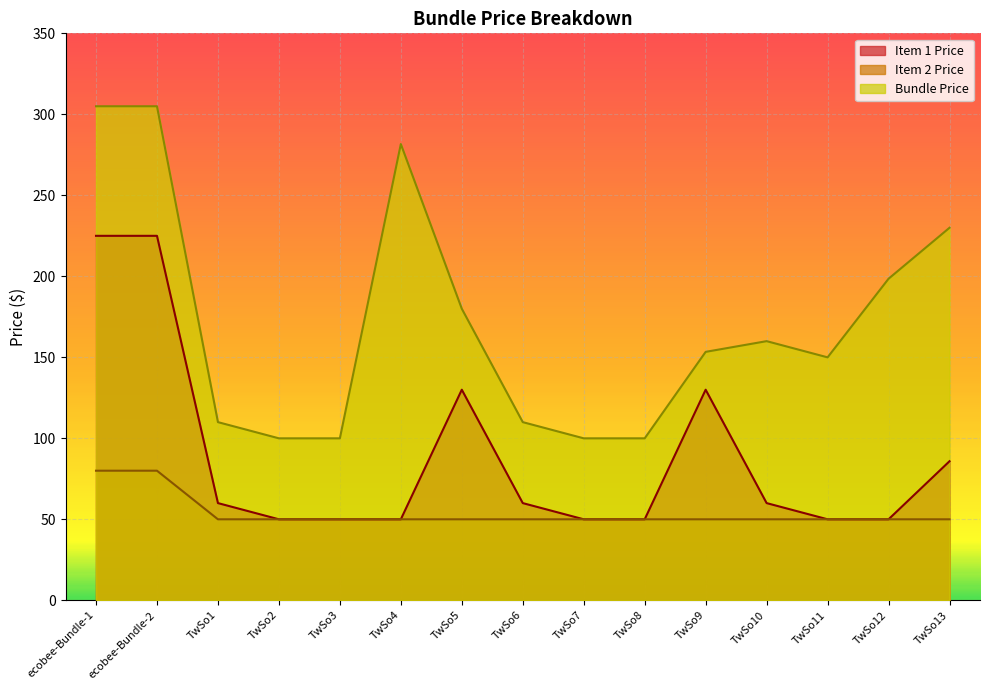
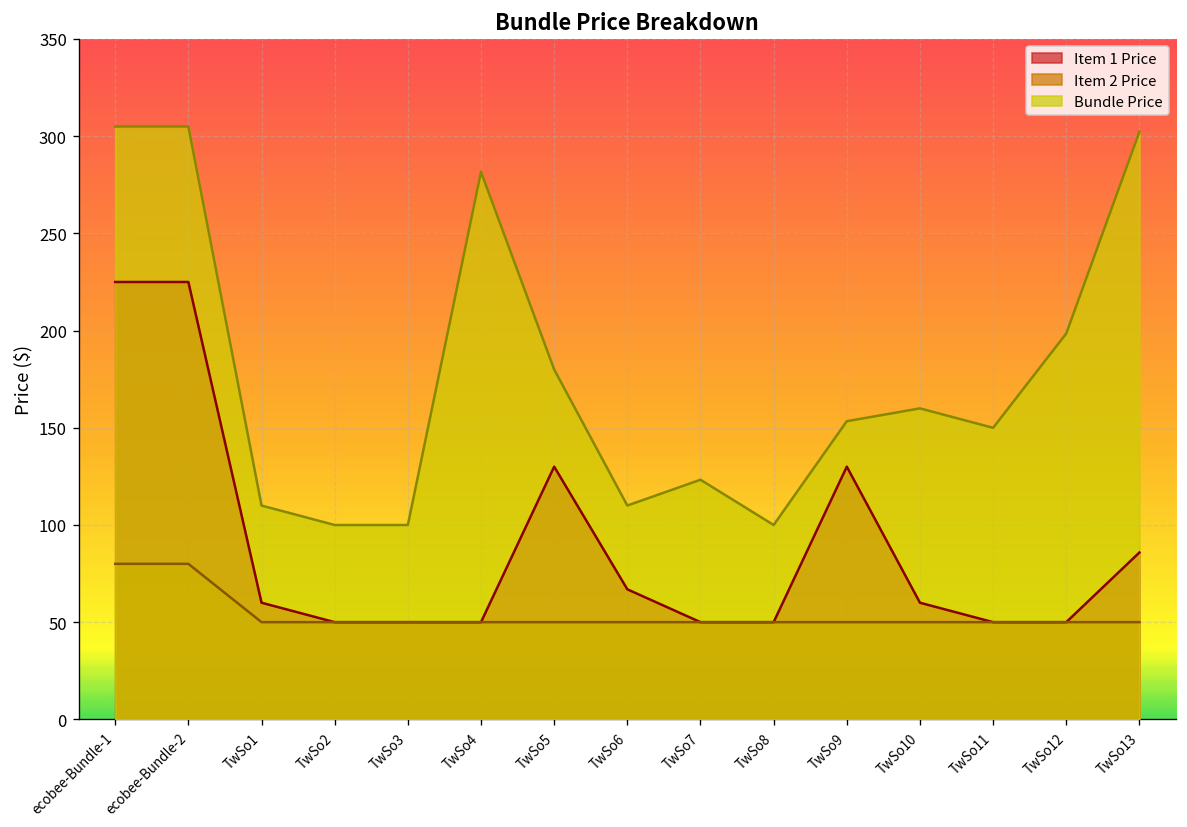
Item 1 Price, TwSo6: 60 -> 67
Bundle Price, TwSo7: 100 -> 123
Bundle Price, TwSo13: 230 -> 302
